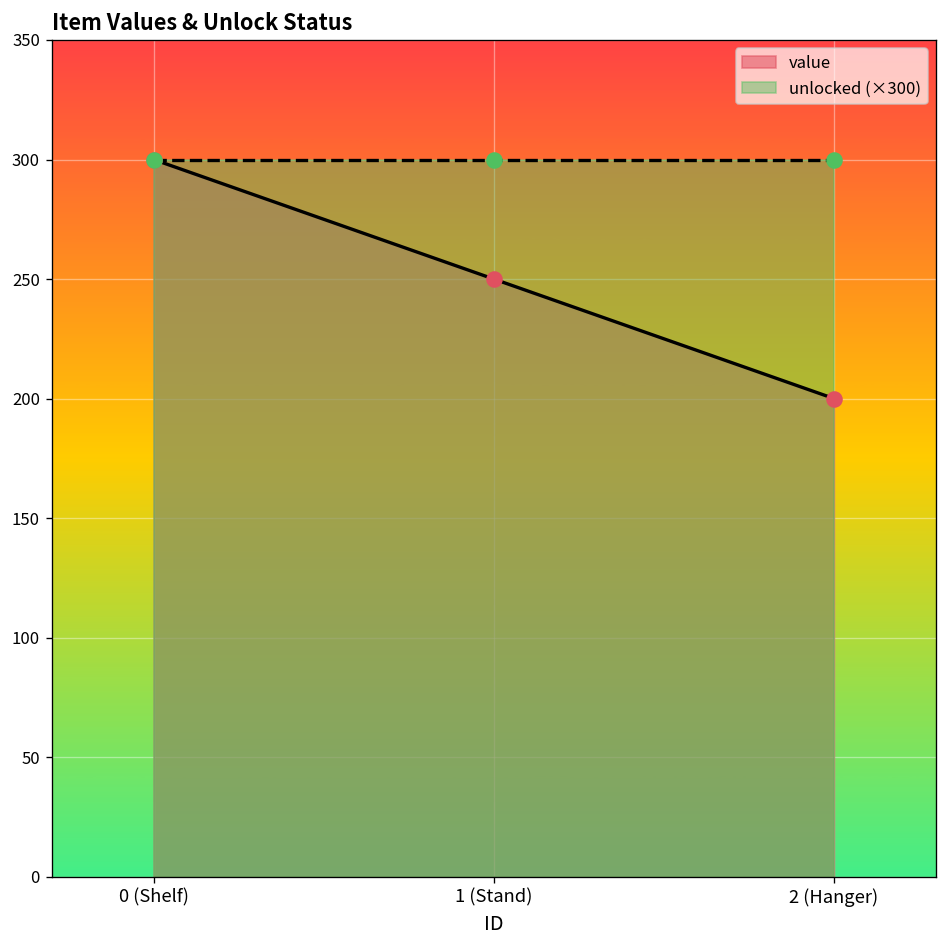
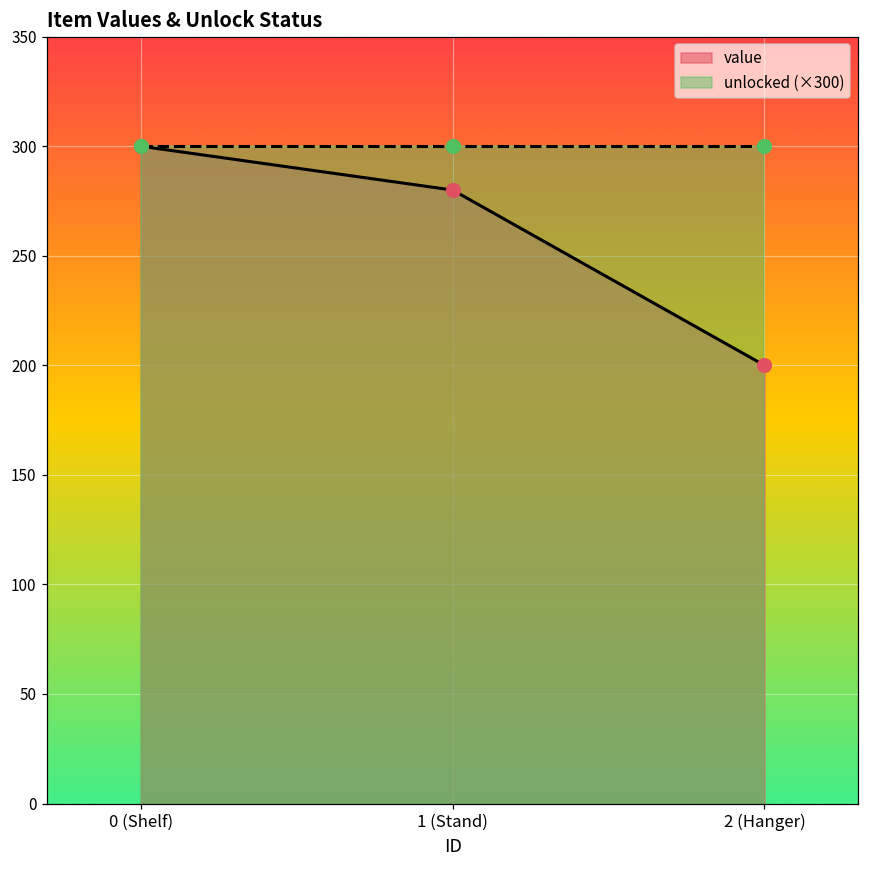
value, 1 (Stand): 250 -> 280
